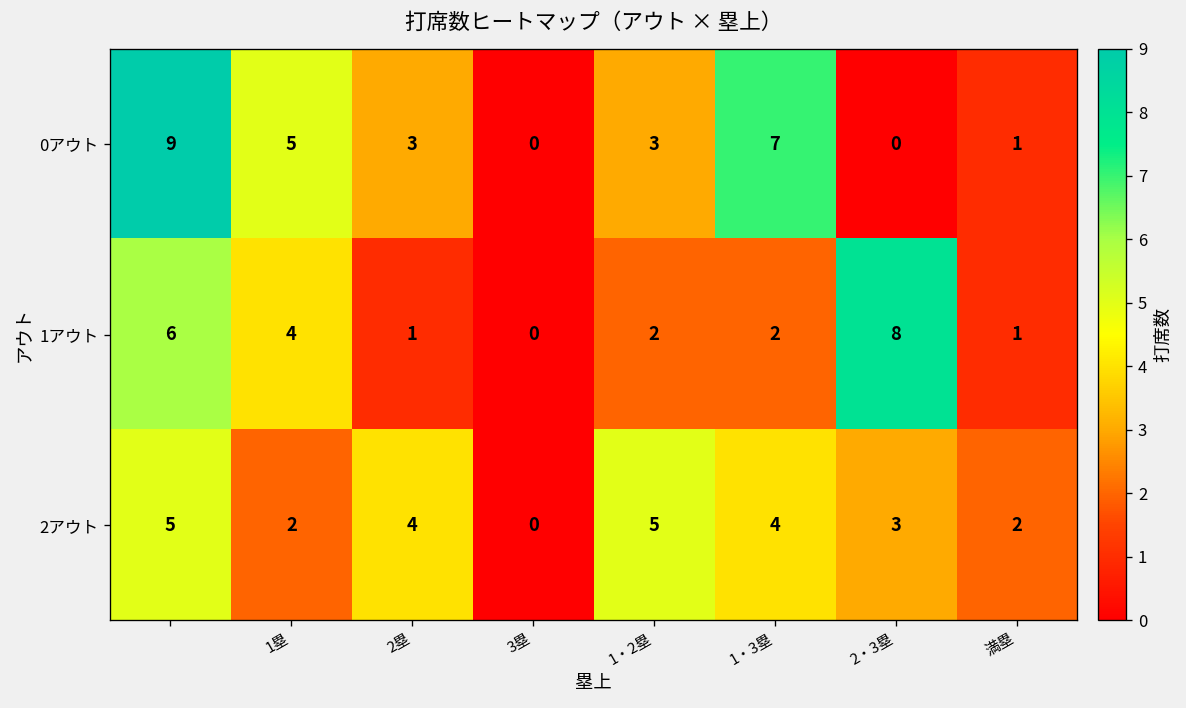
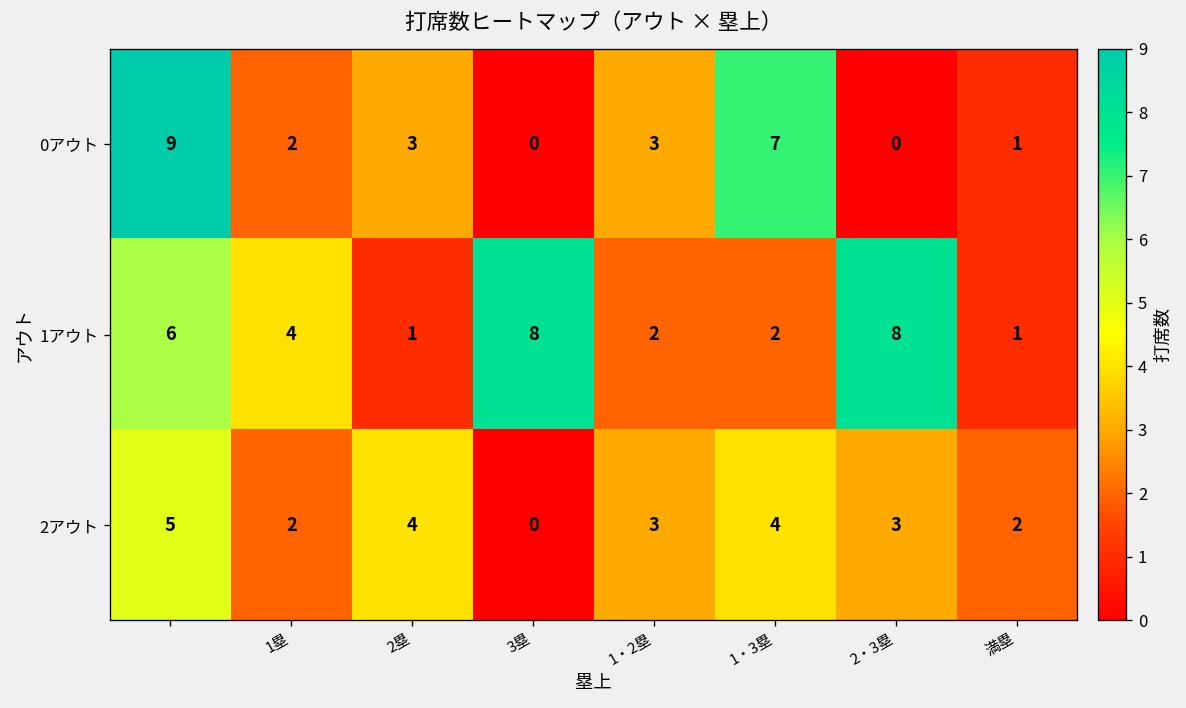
0アウト, 1塁: 5 -> 2
1アウト, 3塁: 0 -> 8
2アウト, 1・2塁: 5 -> 3
